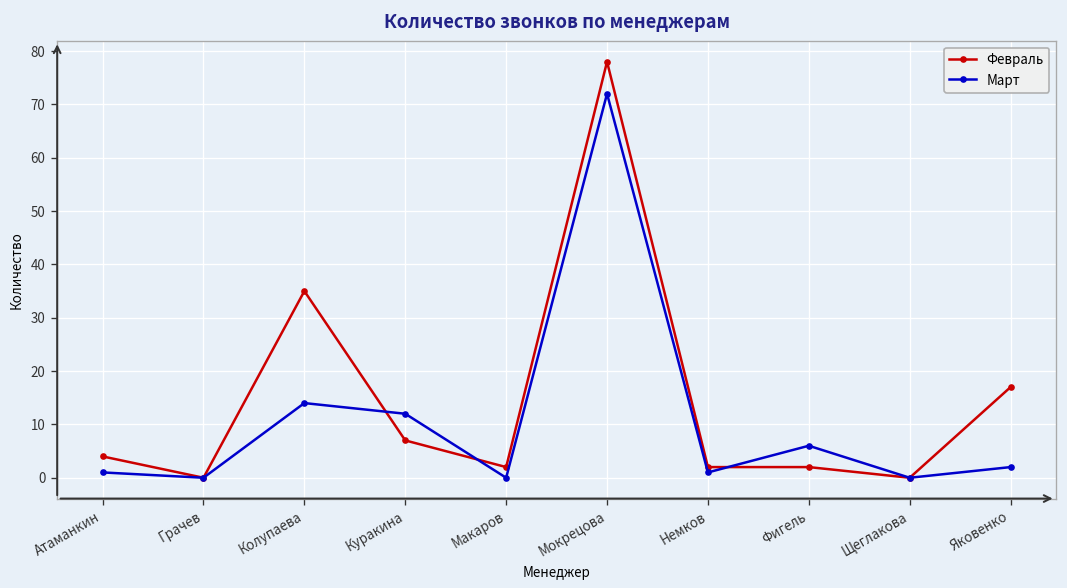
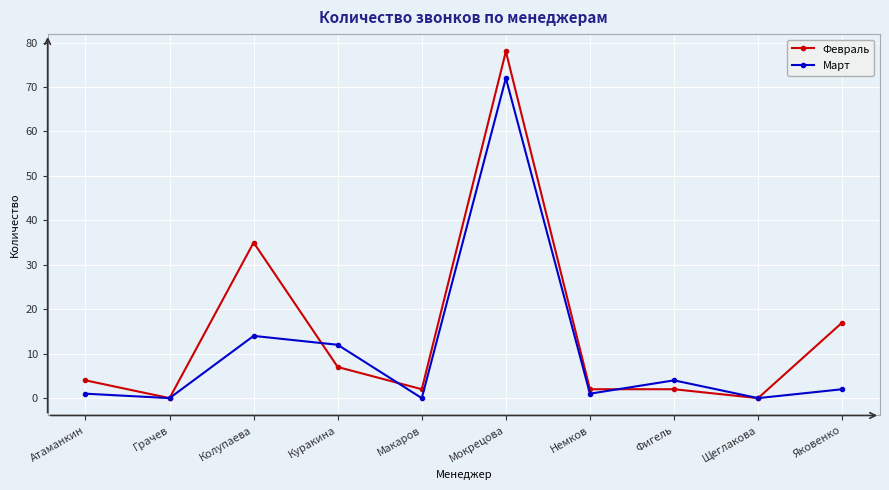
Март, Фигель: 6 -> 4
